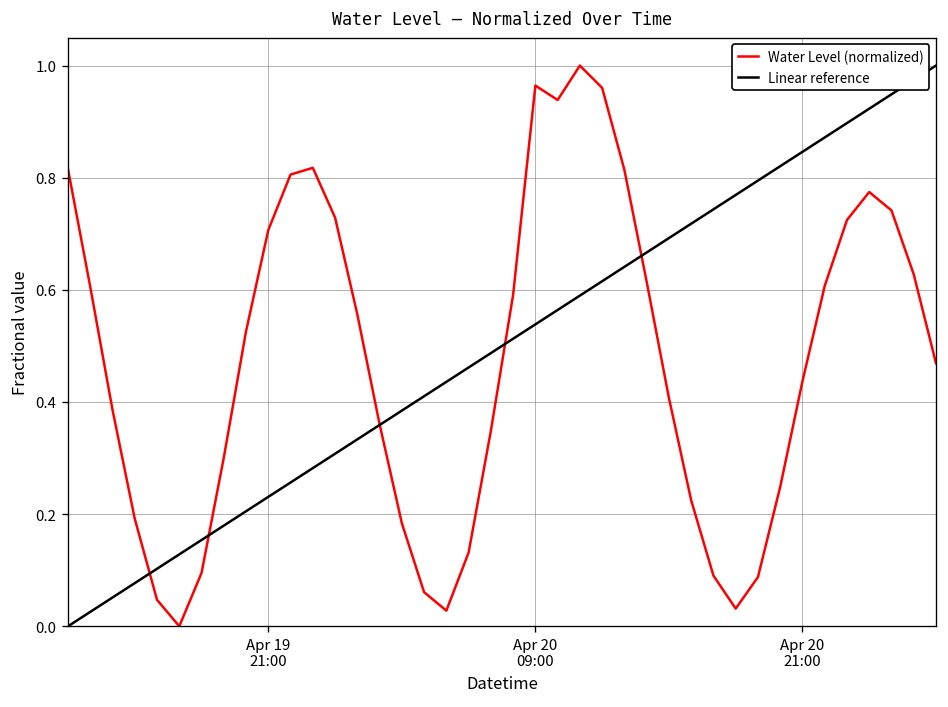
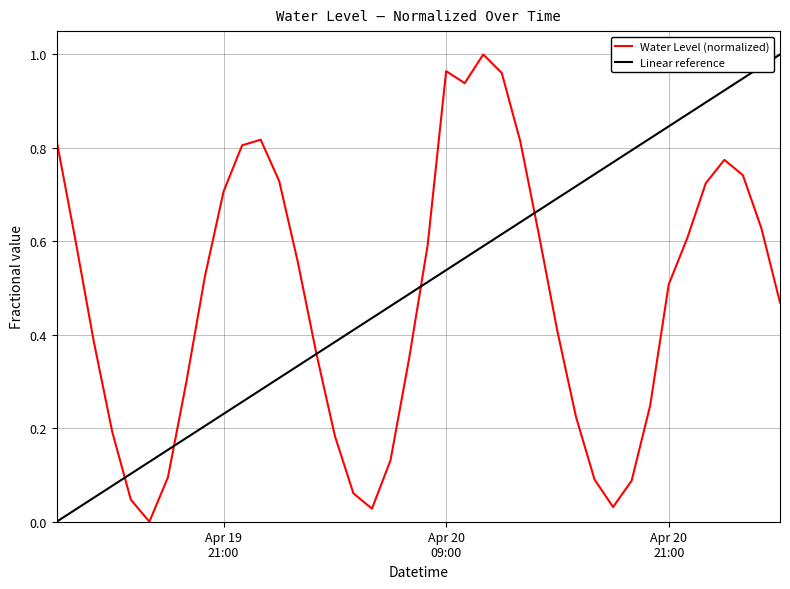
Water Level (normalized), Apr 20 21:00: 0.44 -> 0.51
